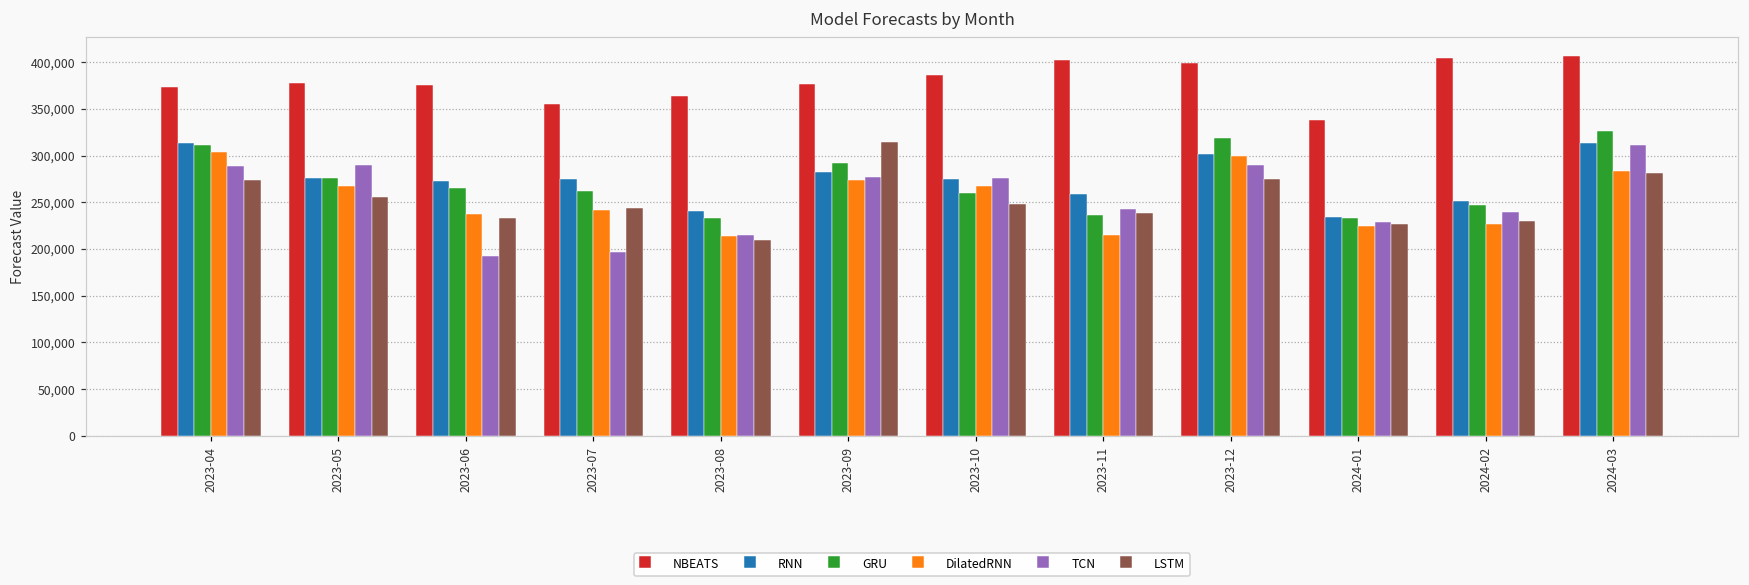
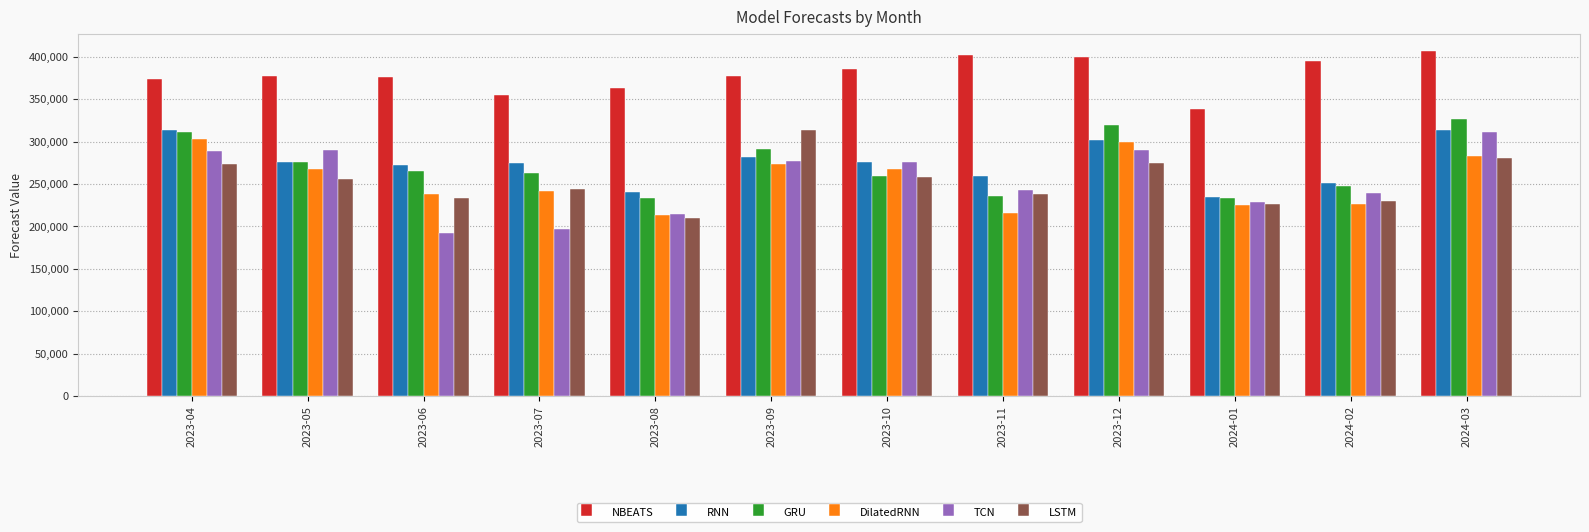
LSTM, 2023-10: 250,000 -> 260,000
NBEATS, 2024-02: 405,000 -> 395,000
